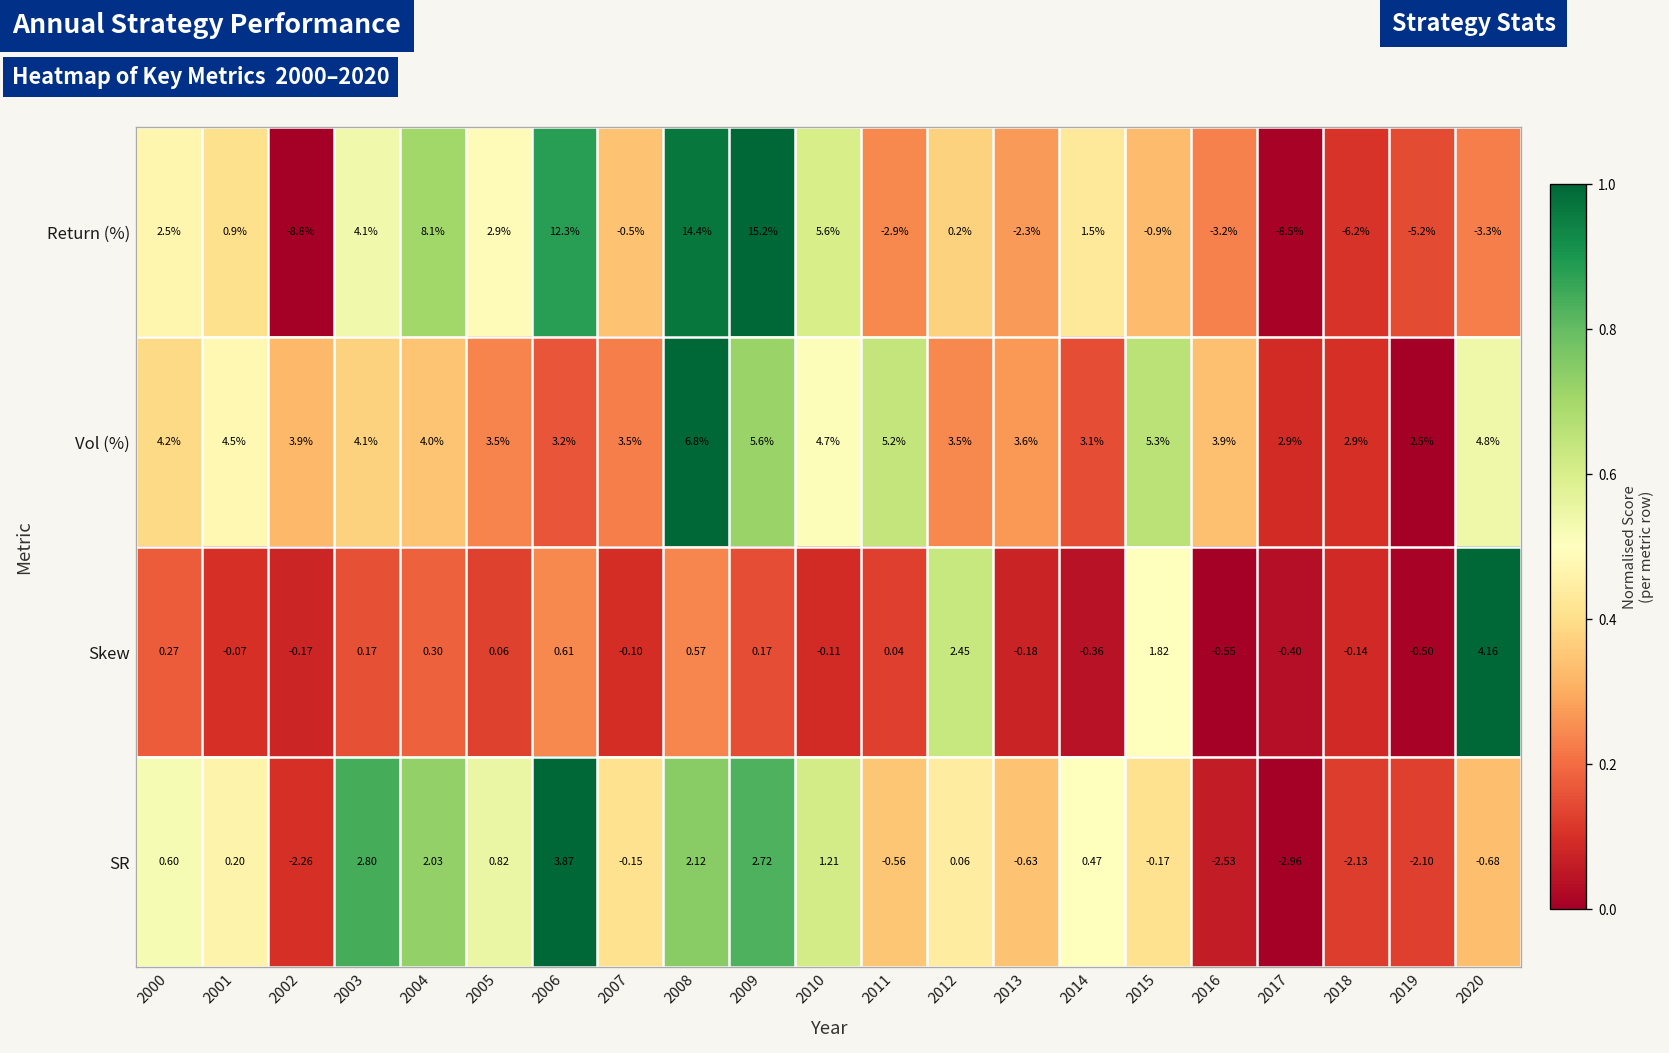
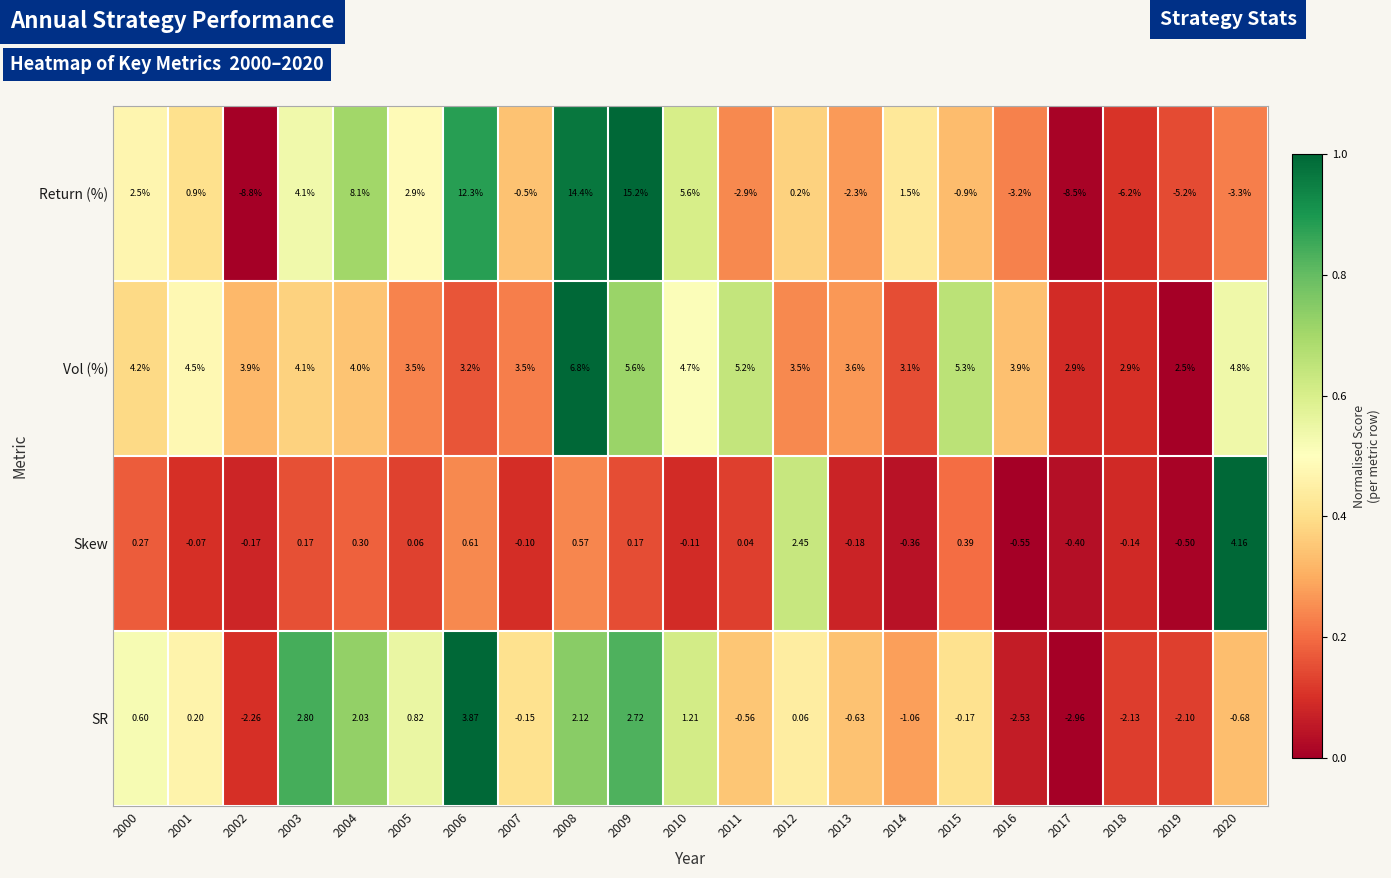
Skew, 2015: 1.82 -> 0.39
SR, 2014: 0.47 -> -1.06
